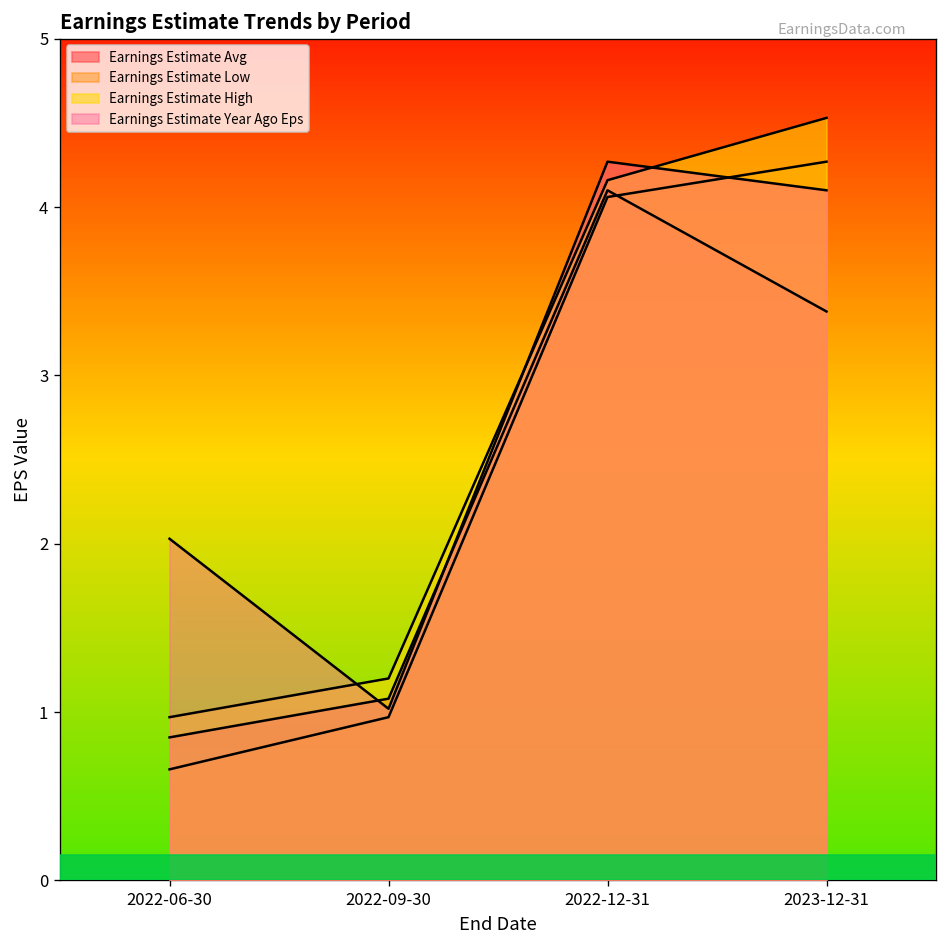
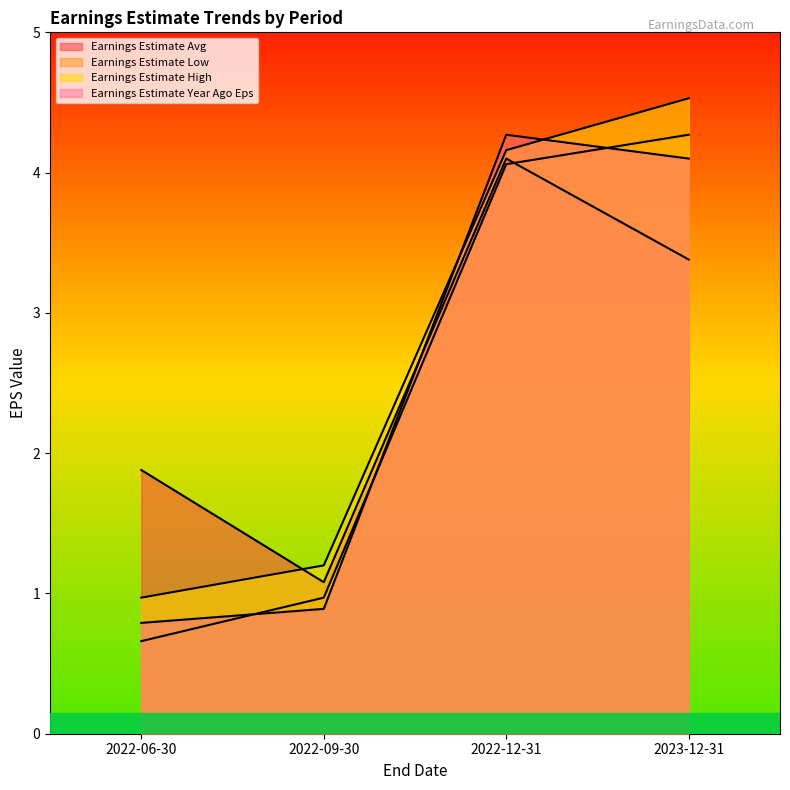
Earnings Estimate Avg, 2022-06-30: 0.85 -> 1.88
Earnings Estimate Year Ago Eps, 2022-06-30: 2.03 -> 0.79
Earnings Estimate Year Ago Eps, 2022-09-30: 1.02 -> 0.89
